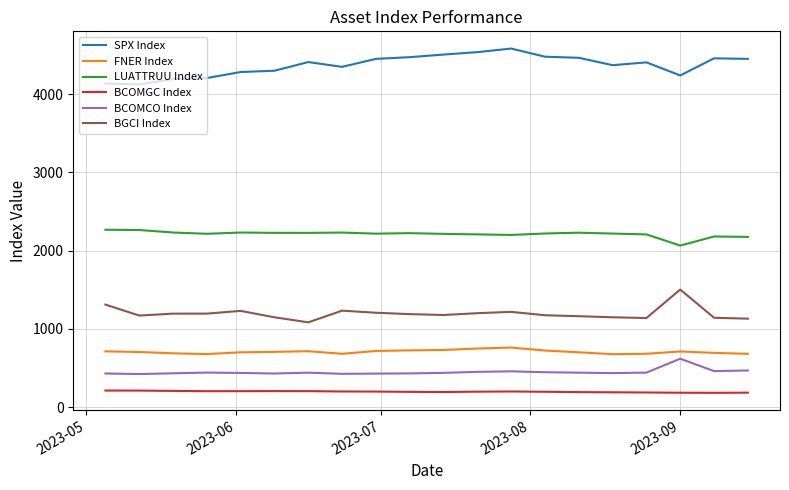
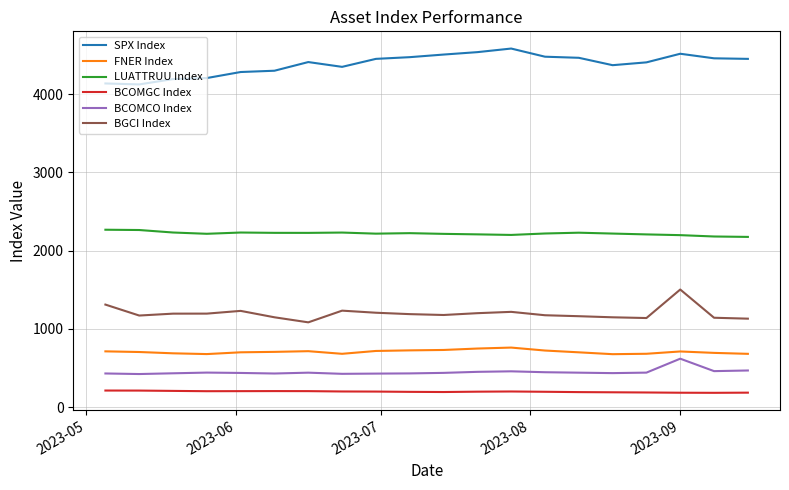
SPX Index, 2023-09: 4200 -> 4500
LUATTRUU Index, 2023-09: 2100 -> 2200
